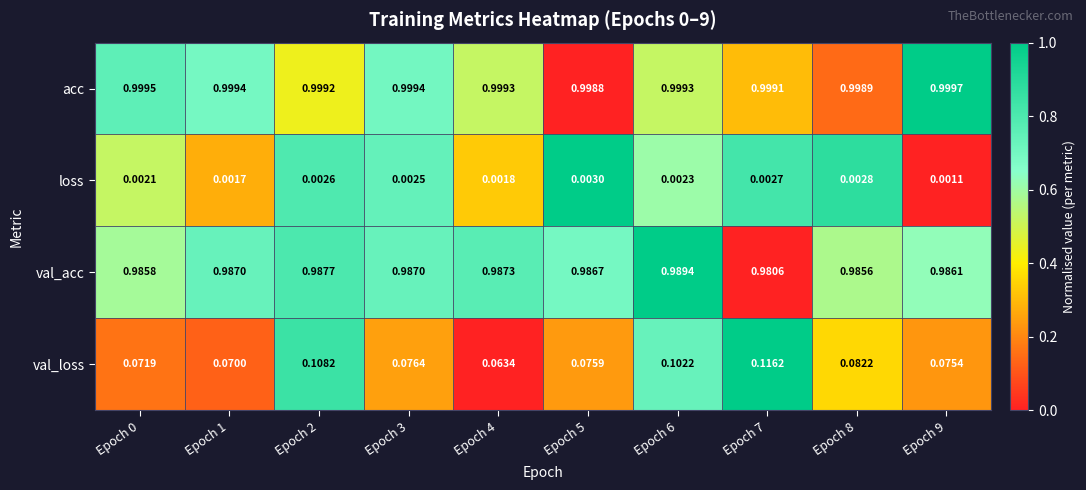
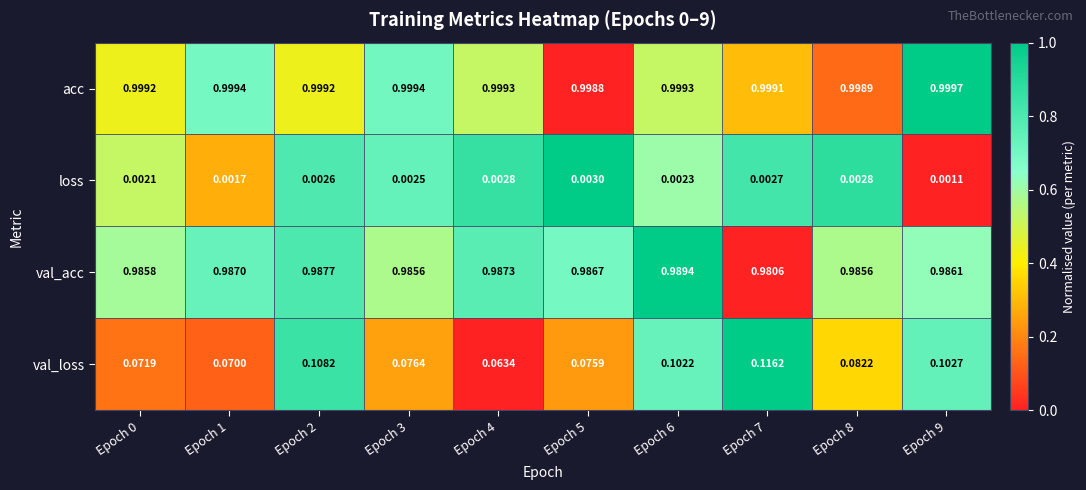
acc, Epoch 0: 0.9995 -> 0.9992
loss, Epoch 4: 0.0018 -> 0.0028
val_acc, Epoch 3: 0.9870 -> 0.9856
val_loss, Epoch 9: 0.0754 -> 0.1027
